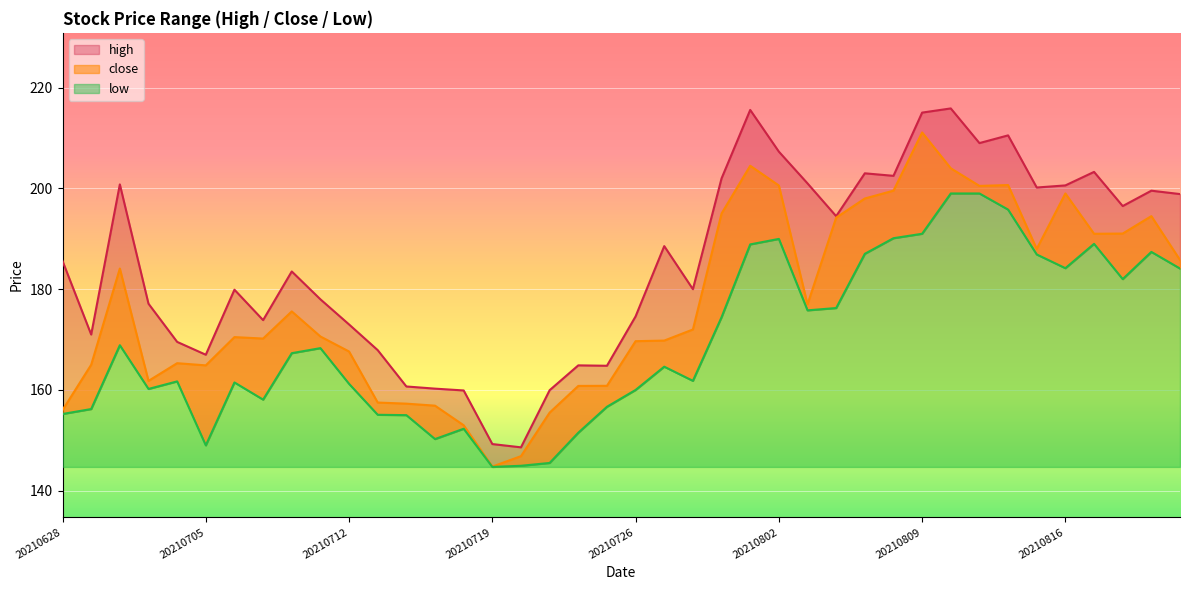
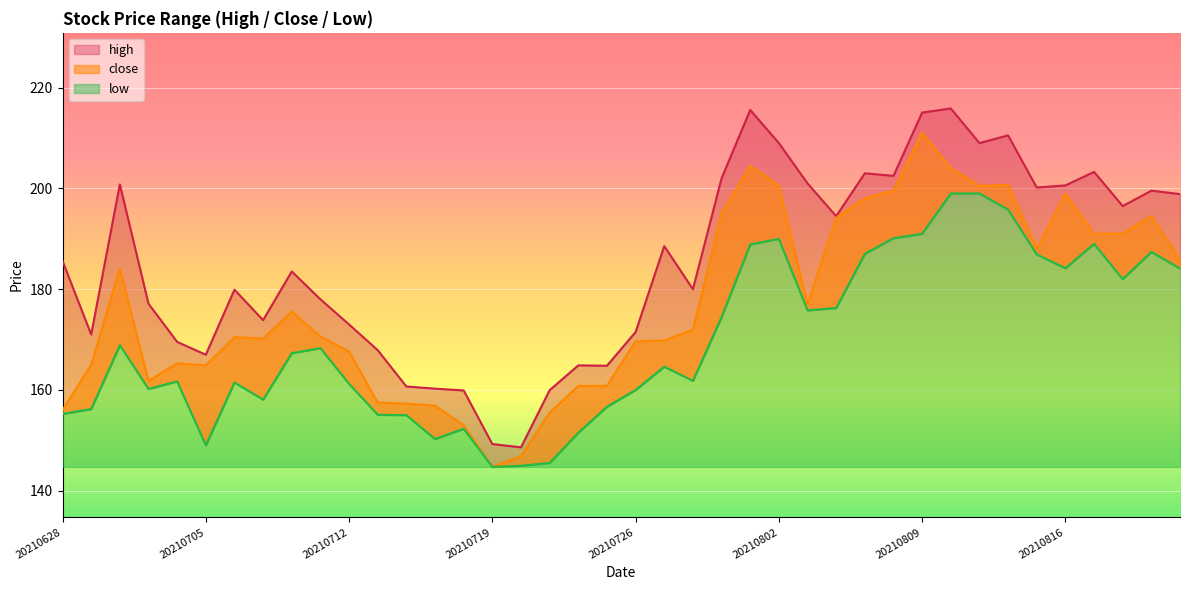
high, 20210726: 175 -> 172
high, 20210802: 207 -> 209
